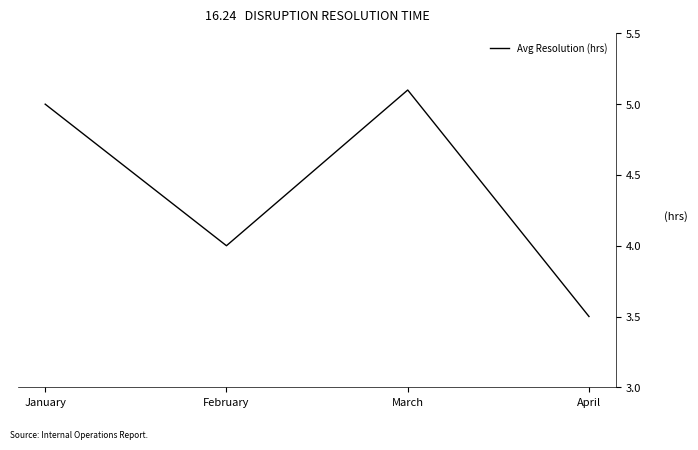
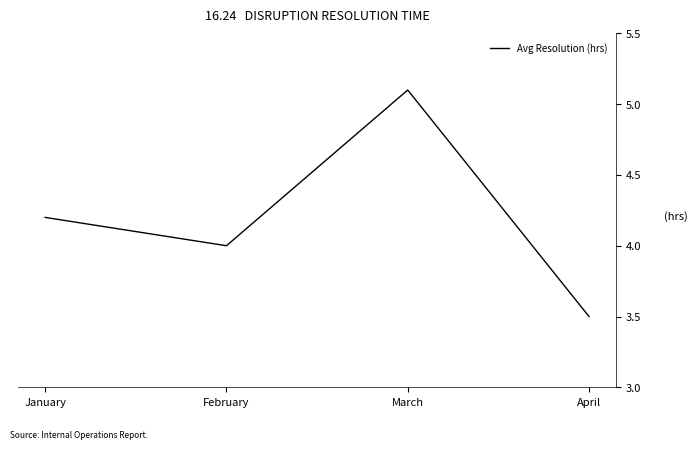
January: 5.0 -> 4.2
